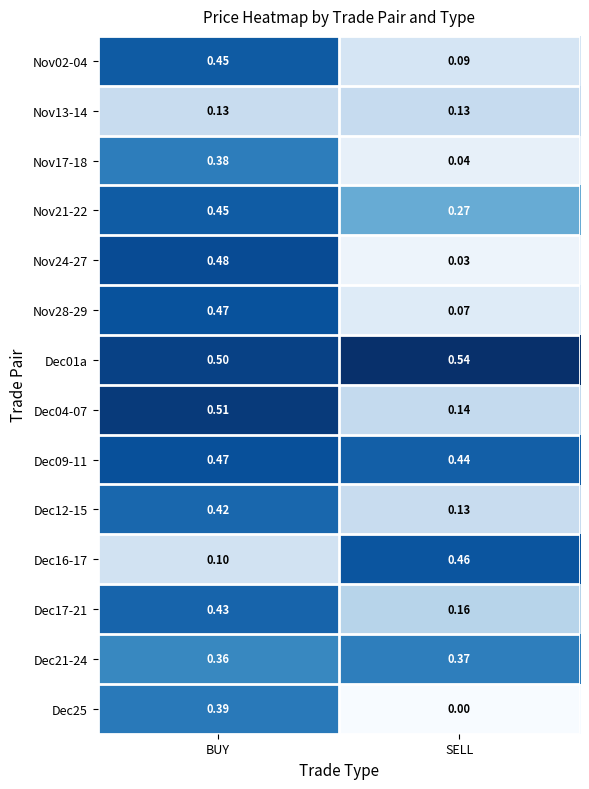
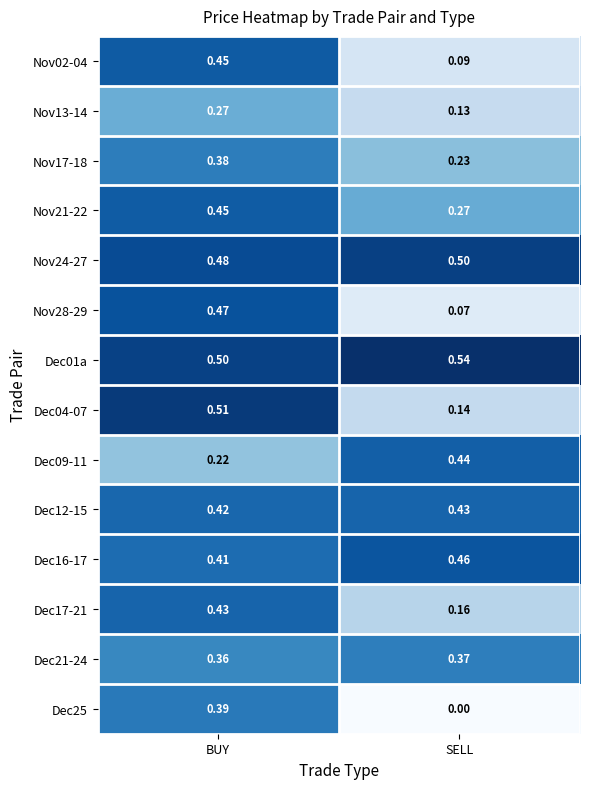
Nov13-14, BUY: 0.13 -> 0.27
Nov17-18, SELL: 0.04 -> 0.23
Nov24-27, SELL: 0.03 -> 0.50
Dec09-11, BUY: 0.47 -> 0.22
Dec12-15, SELL: 0.13 -> 0.43
Dec16-17, BUY: 0.10 -> 0.41
